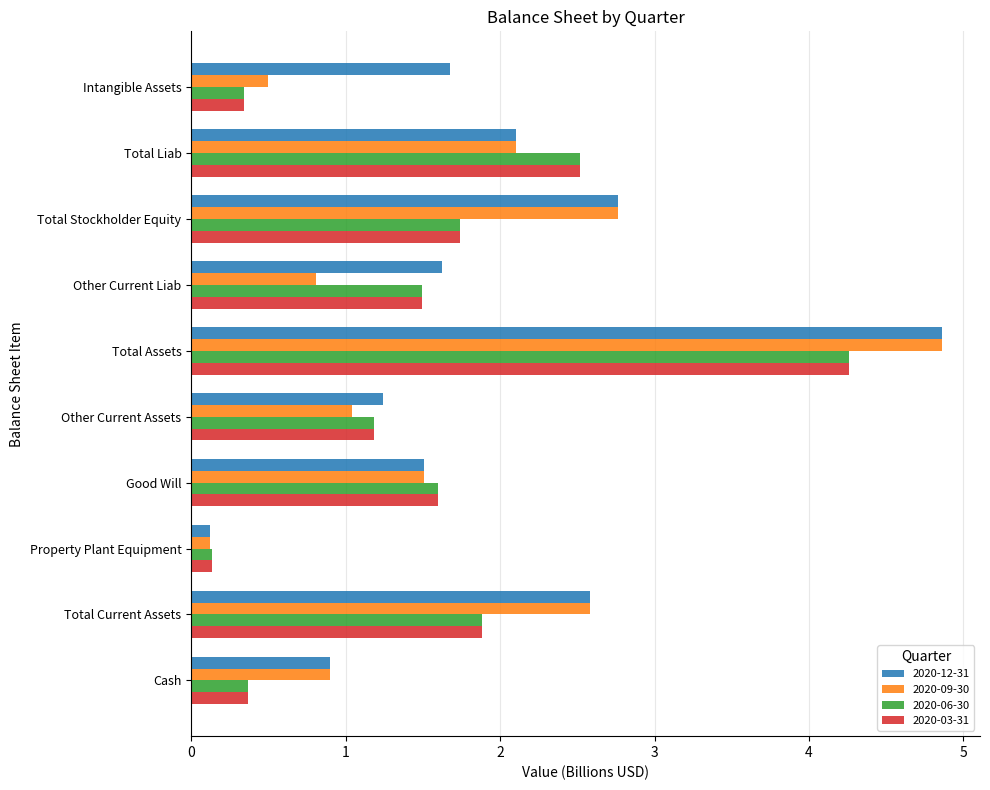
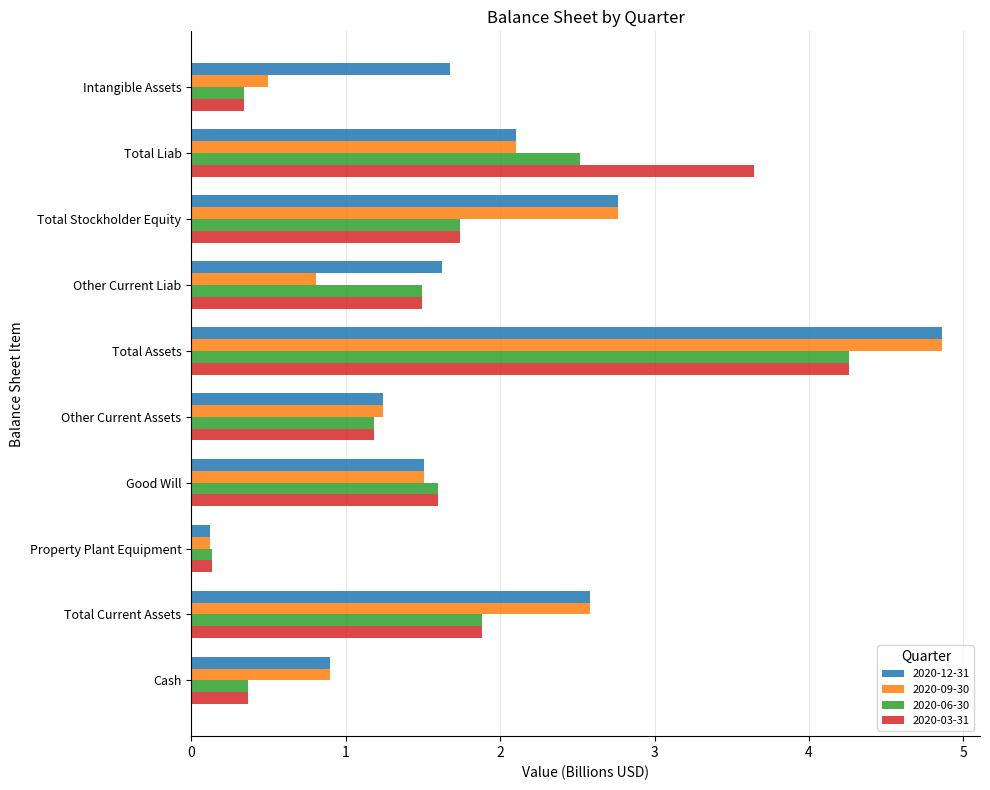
2020-03-31, Total Liab: 2.52 -> 3.64
2020-09-30, Other Current Assets: 1.04 -> 1.24
